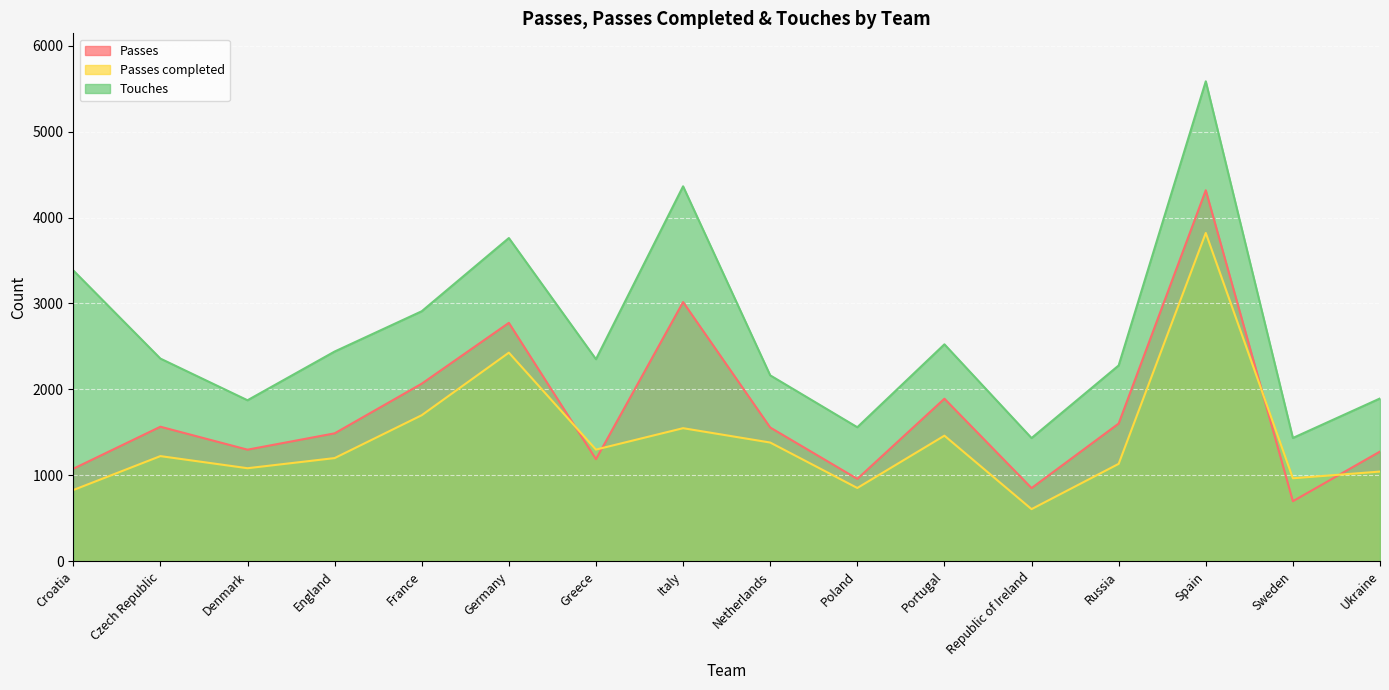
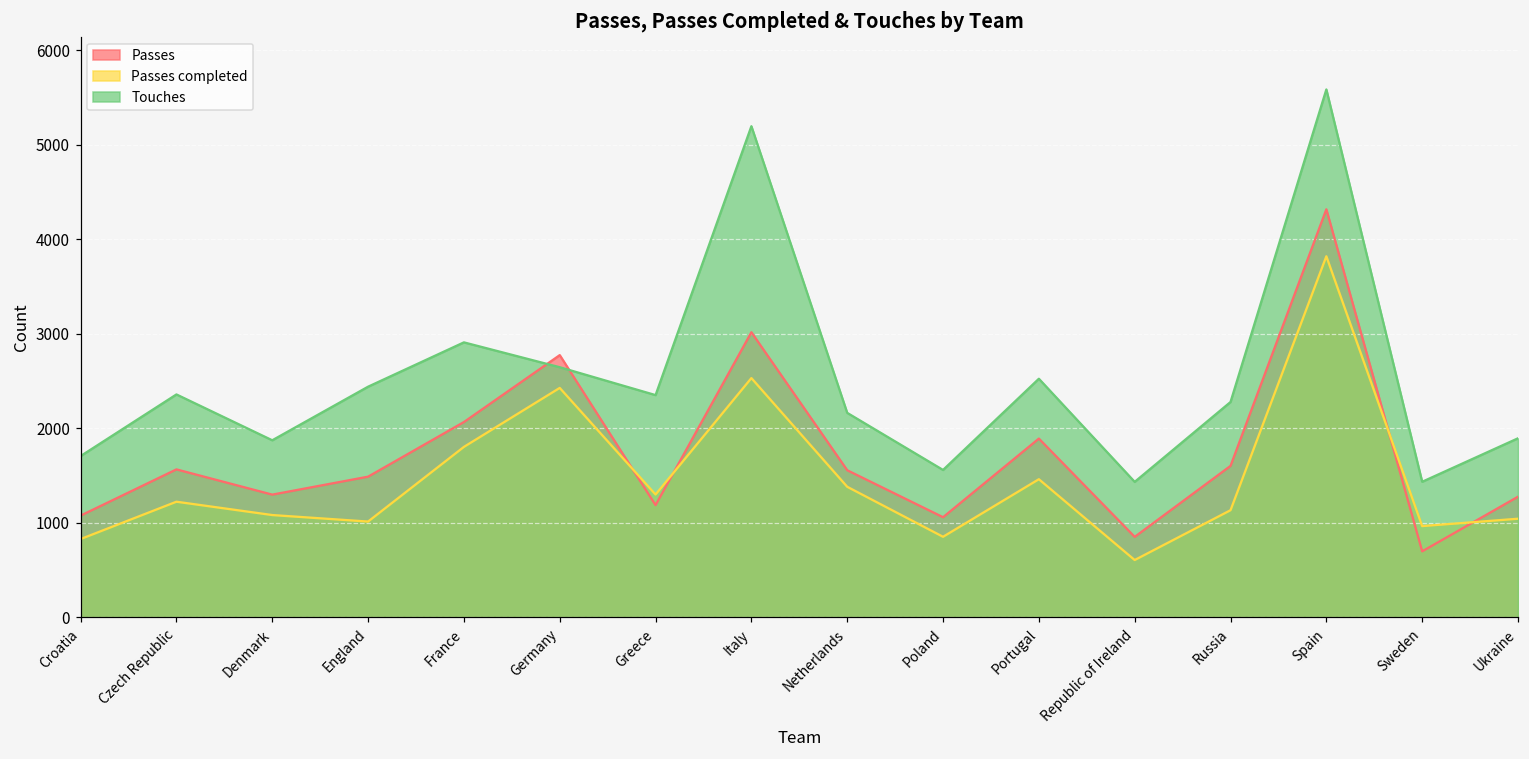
Touches, Croatia: 3400 -> 1700
Passes completed, England: 1200 -> 1000
Passes completed, France: 1700 -> 1800
Touches, Germany: 3800 -> 2600
Passes completed, Italy: 1500 -> 2500
Touches, Italy: 4400 -> 5200
Passes, Poland: 1000 -> 1100
